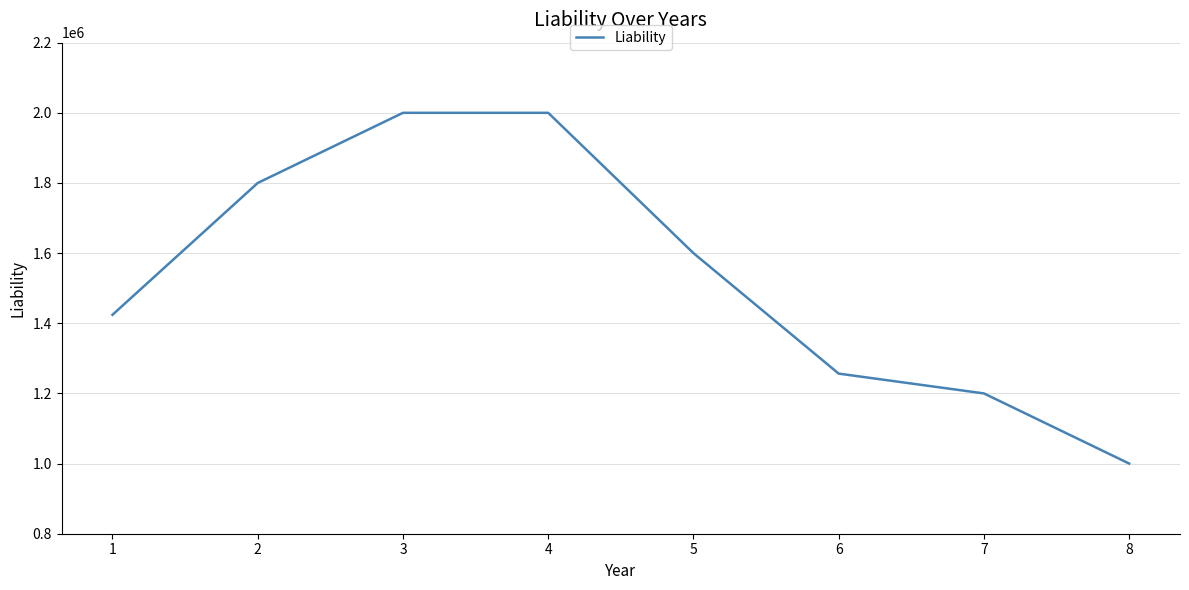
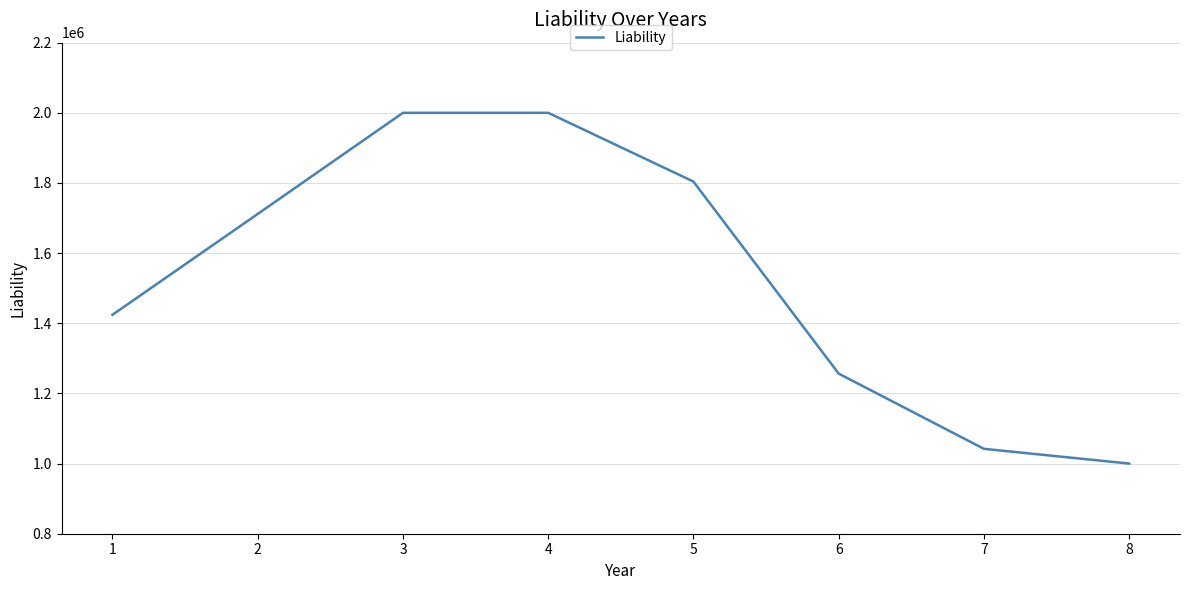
2: 1800000 -> 1710000
5: 1600000 -> 1800000
7: 1200000 -> 1040000
